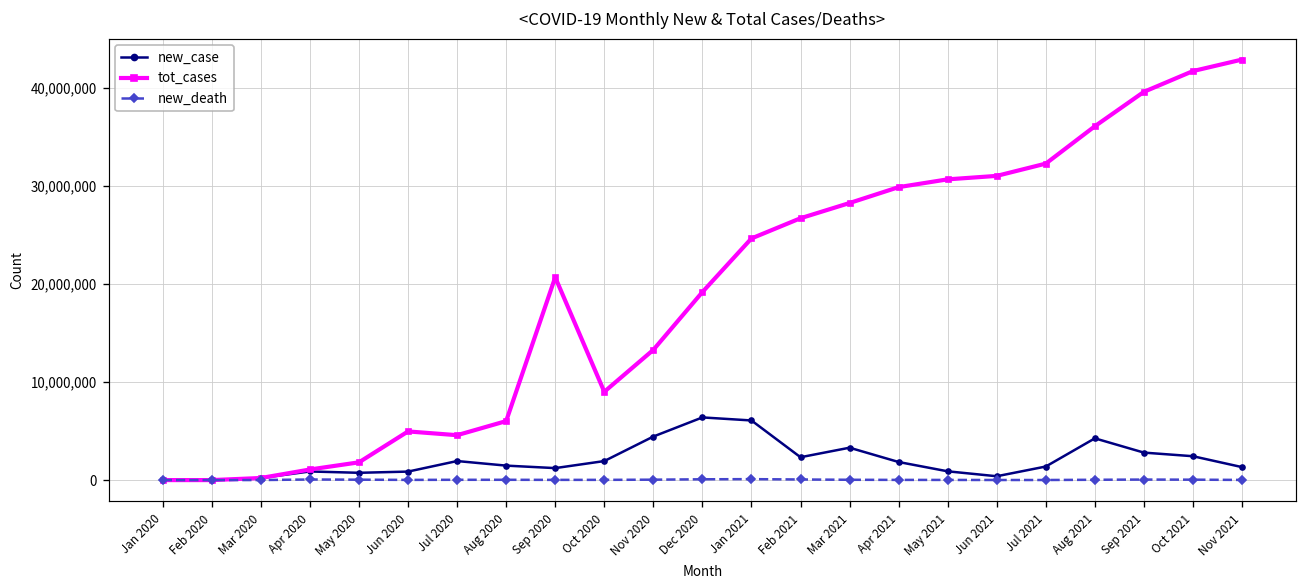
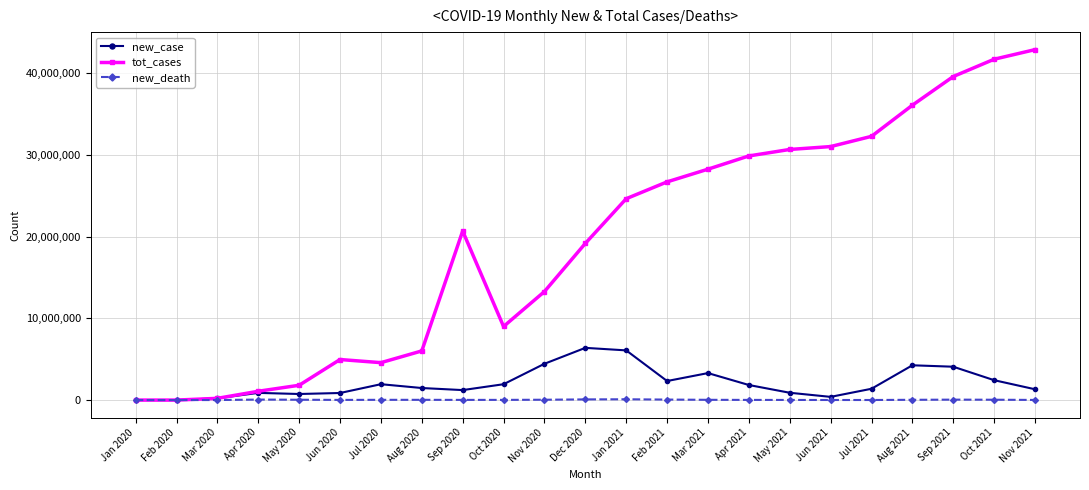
new_case, Sep 2021: 3,000,000 -> 4,000,000
